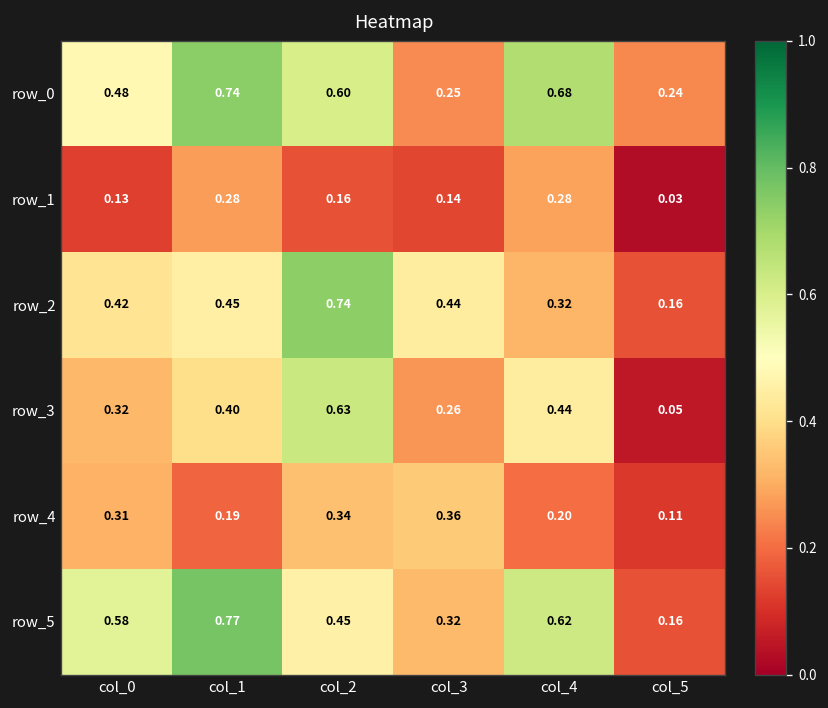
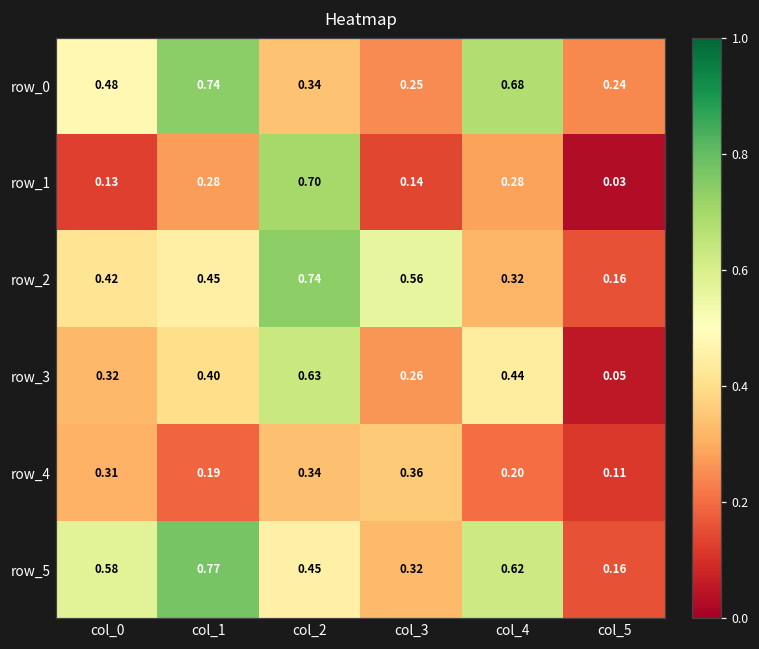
row_0, col_2: 0.60 -> 0.34
row_1, col_2: 0.16 -> 0.70
row_2, col_3: 0.44 -> 0.56
